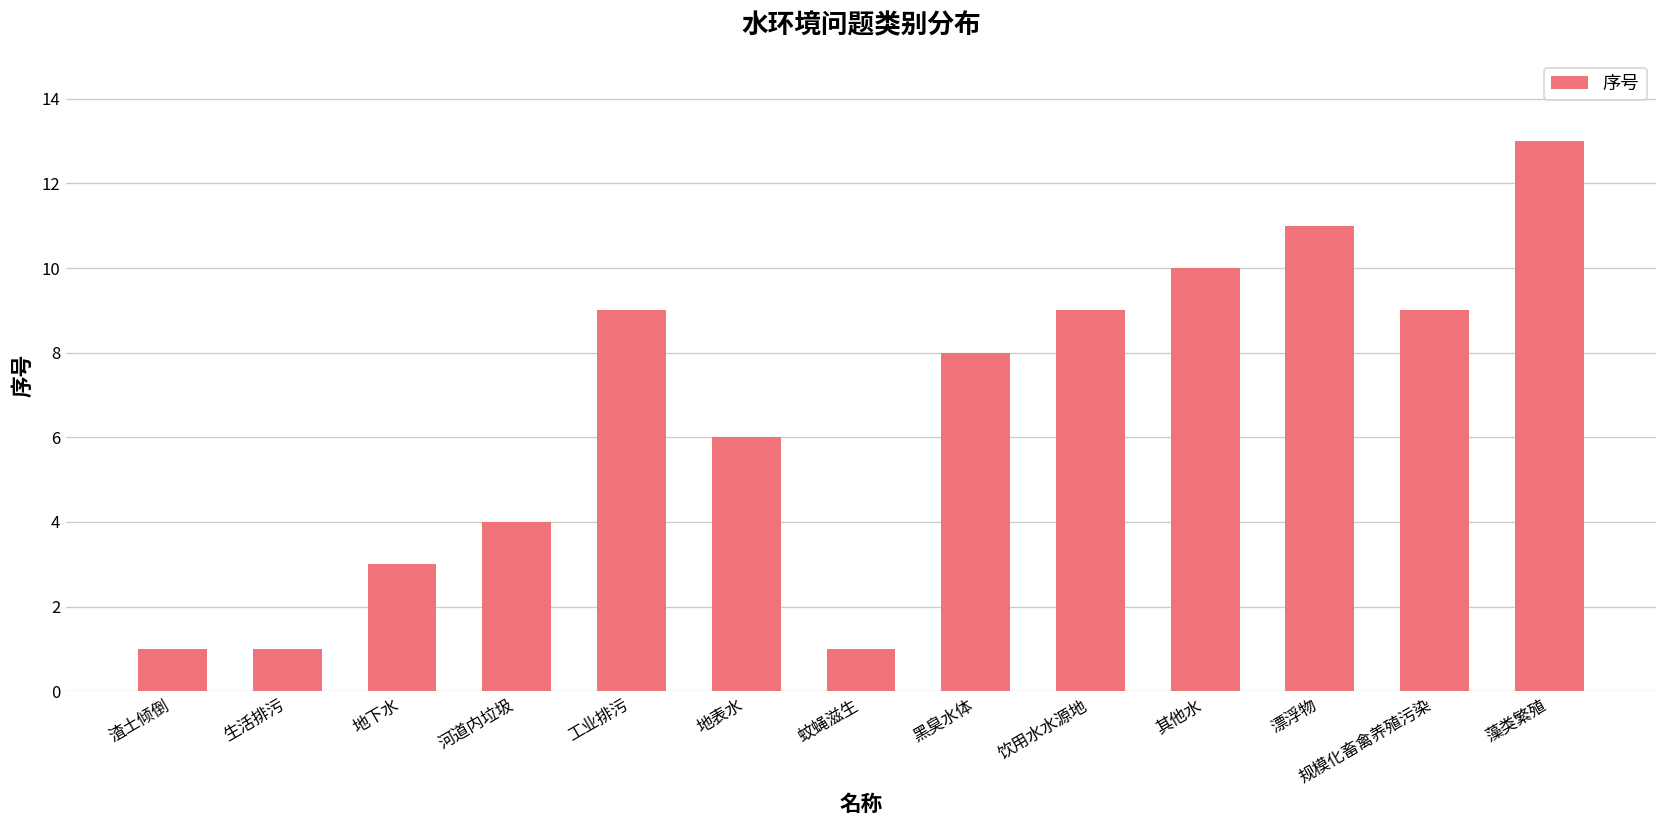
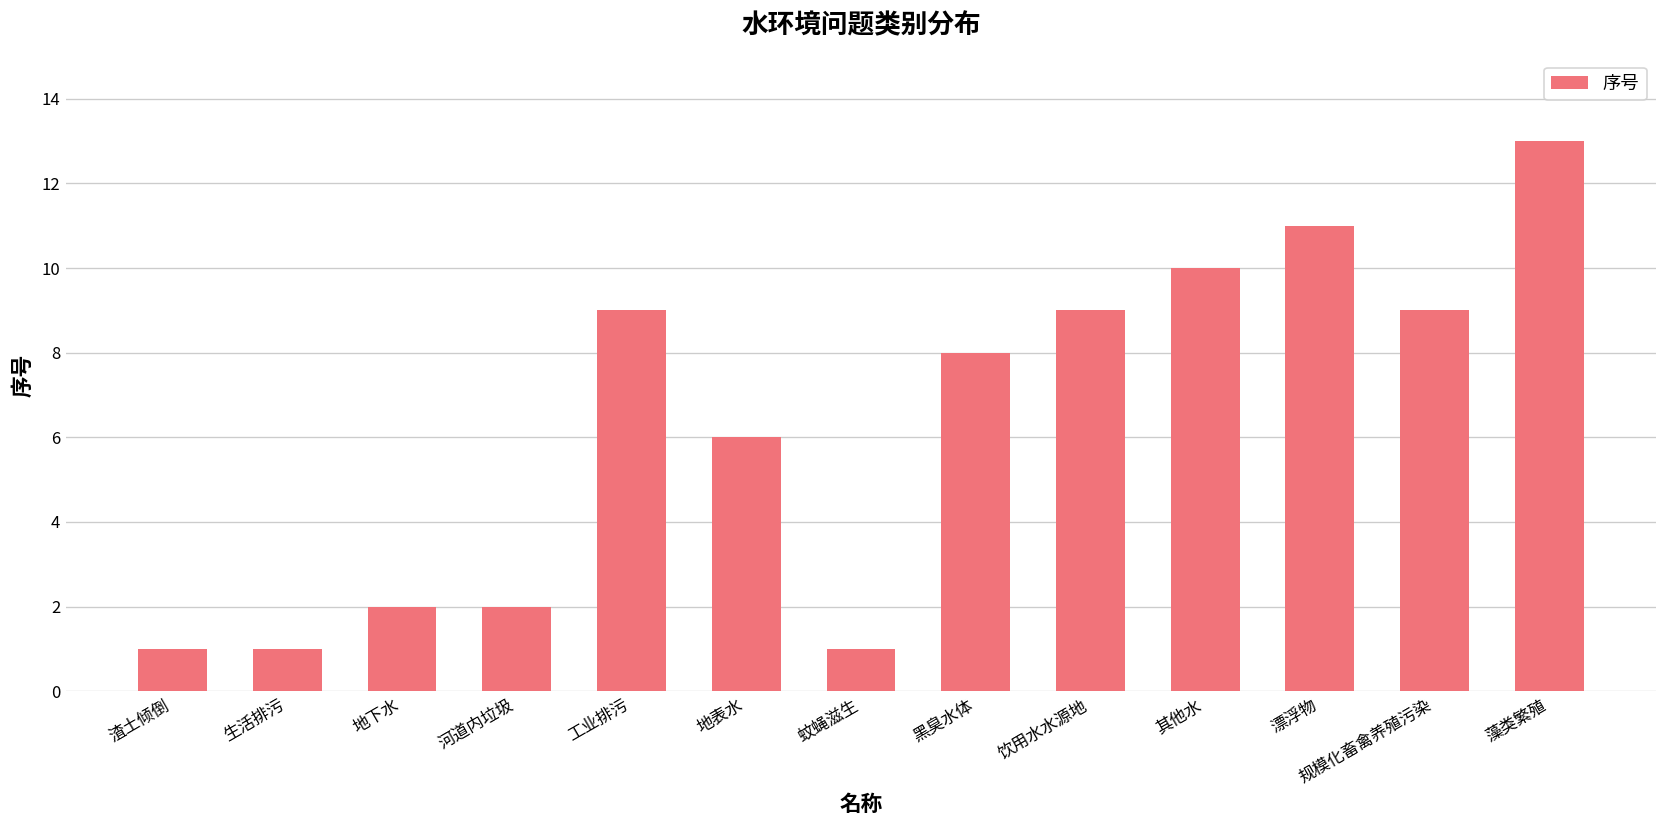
地下水: 3 -> 2
河道内垃圾: 4 -> 2
